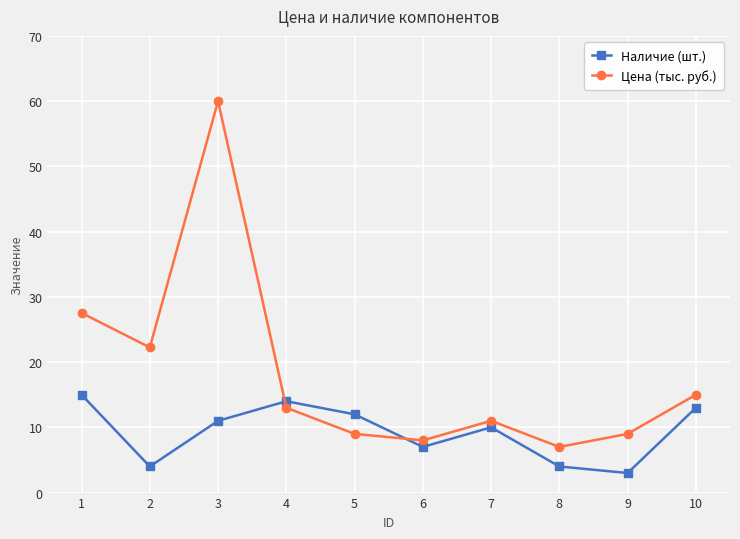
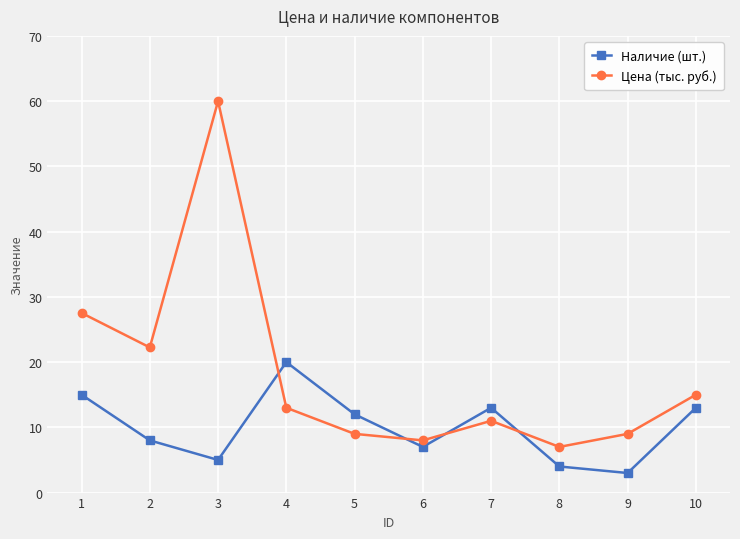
Наличие (шт.), 2: 4 -> 8
Наличие (шт.), 3: 11 -> 5
Наличие (шт.), 4: 14 -> 20
Наличие (шт.), 7: 10 -> 13
